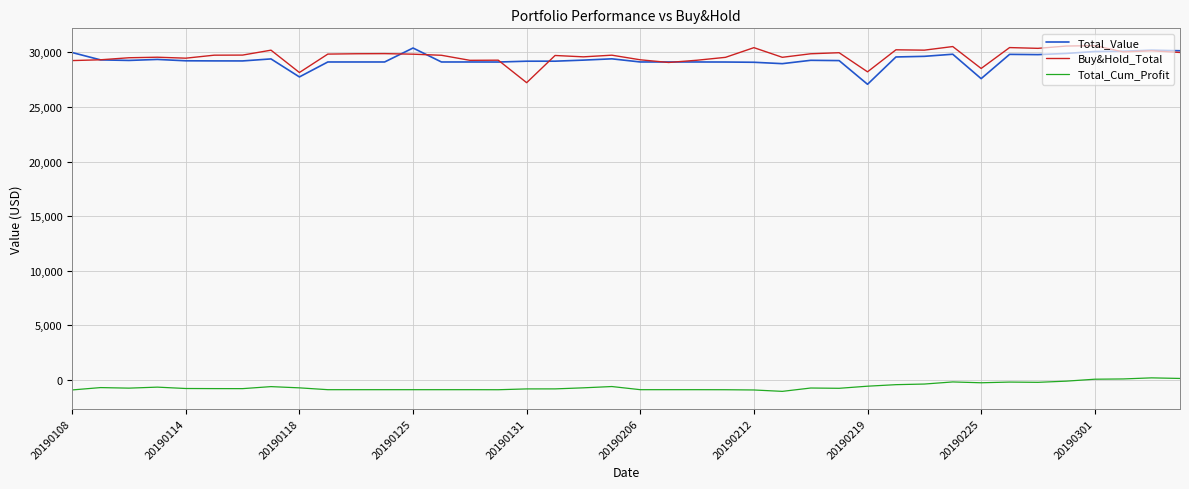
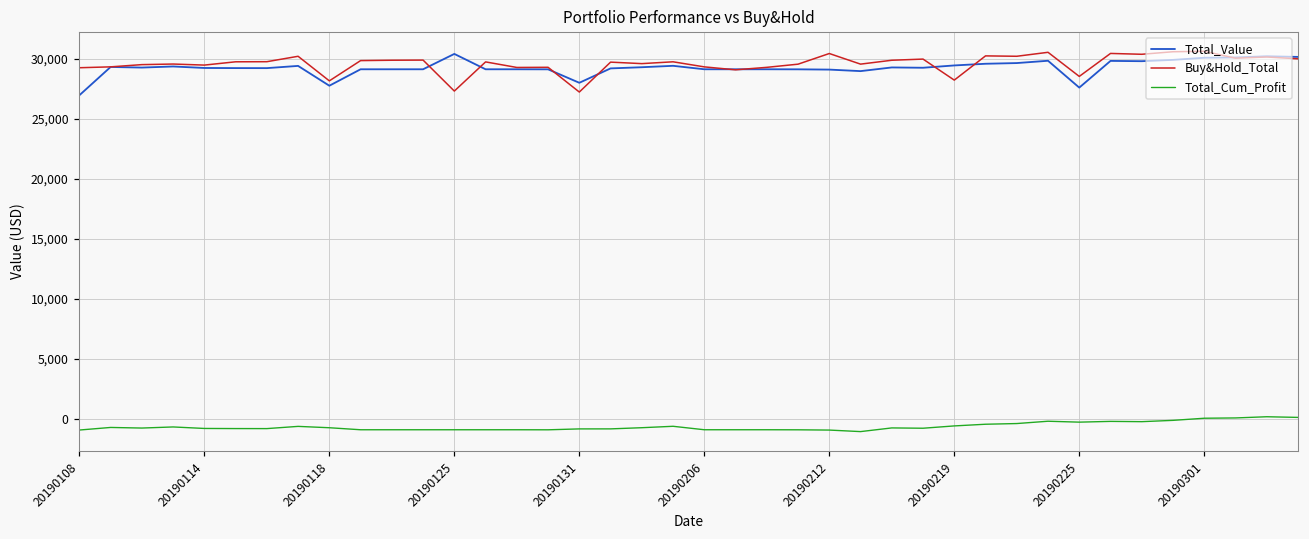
Total_Value, 20190108: 30,000 -> 27,000
Buy&Hold_Total, 20190125: 29,800 -> 27,300
Total_Value, 20190131: 29,200 -> 28,000
Total_Value, 20190219: 27,100 -> 29,400
